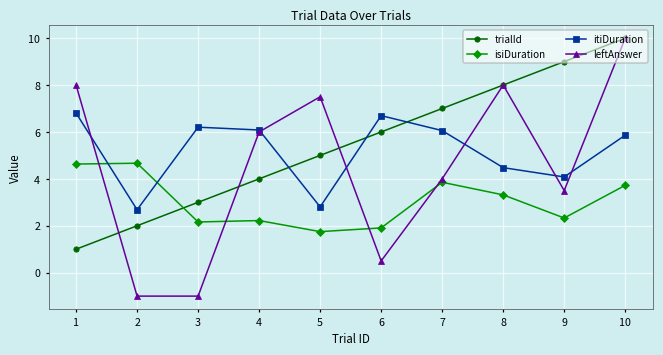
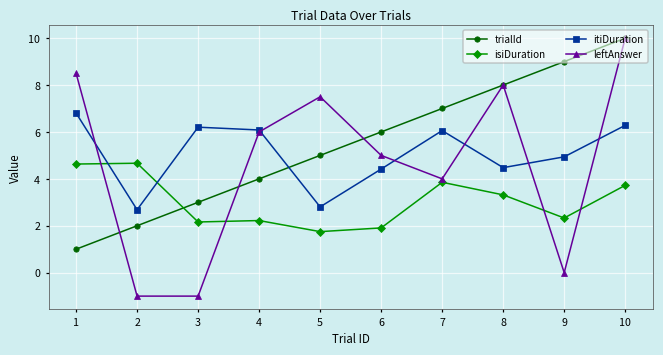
leftAnswer, 1: 8.0 -> 8.5
itiDuration, 6: 6.7 -> 4.4
leftAnswer, 6: 0.5 -> 5.0
itiDuration, 9: 4.1 -> 4.9
leftAnswer, 9: 3.5 -> 0.0
itiDuration, 10: 5.9 -> 6.3
